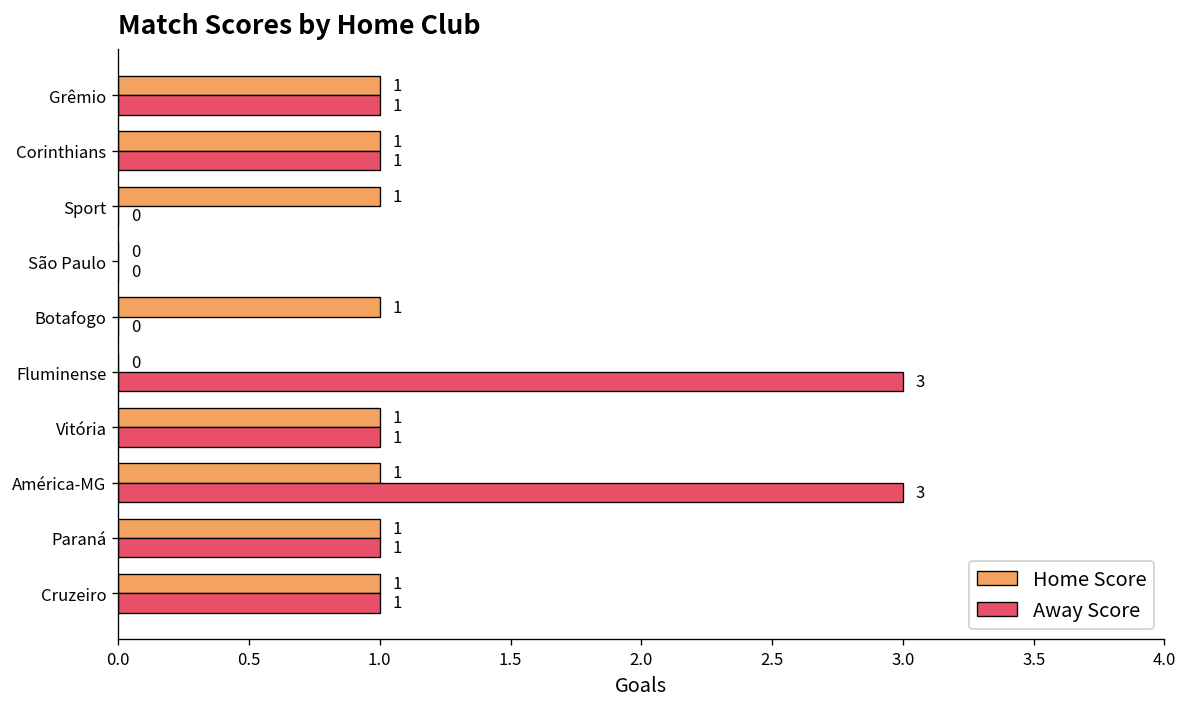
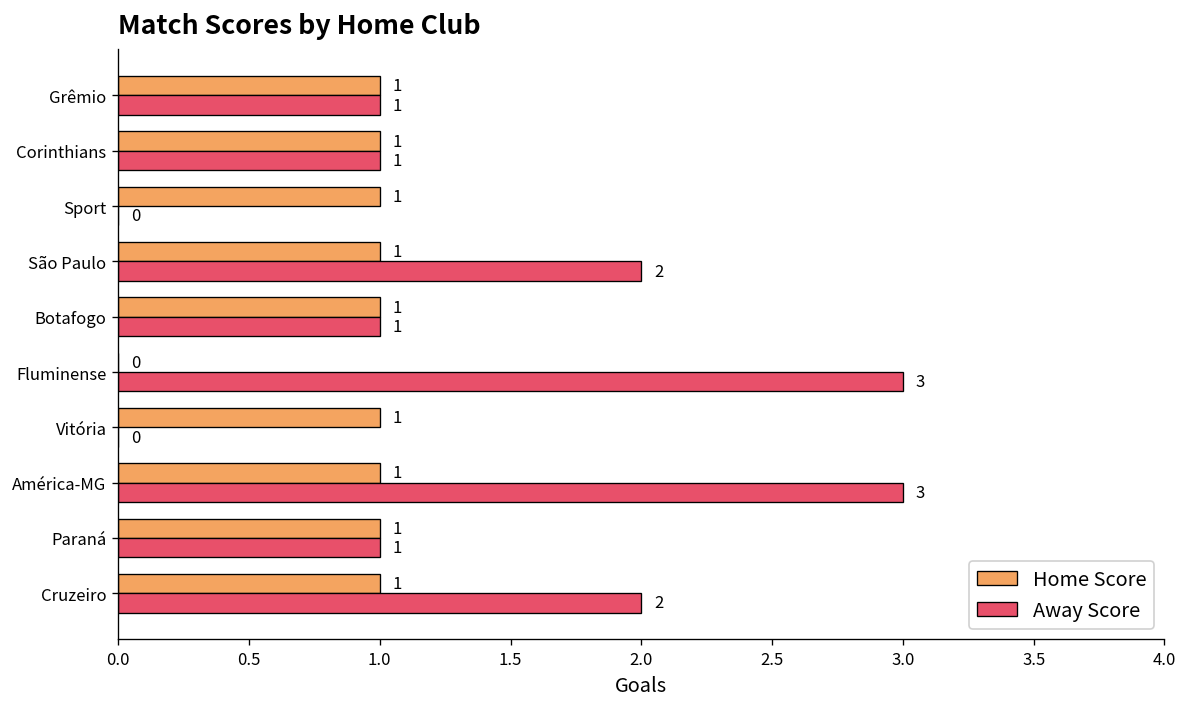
Home Score, São Paulo: 0 -> 1
Away Score, São Paulo: 0 -> 2
Away Score, Botafogo: 0 -> 1
Away Score, Vitória: 1 -> 0
Away Score, Cruzeiro: 1 -> 2
